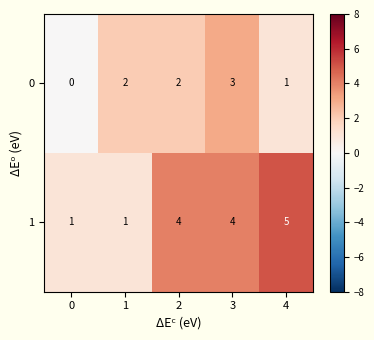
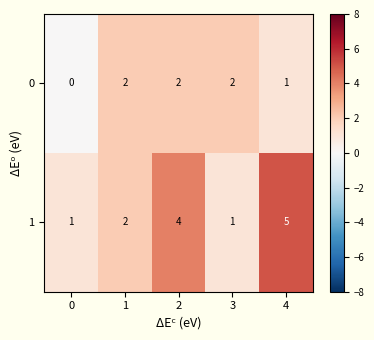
0, 3: 3 -> 2
1, 1: 1 -> 2
1, 3: 4 -> 1
